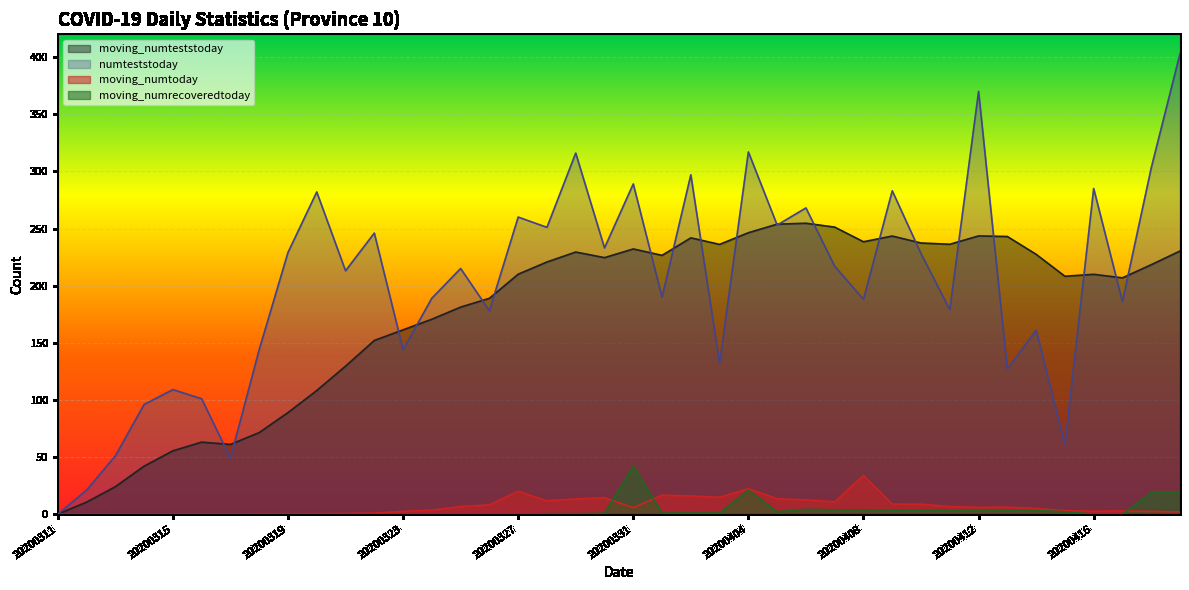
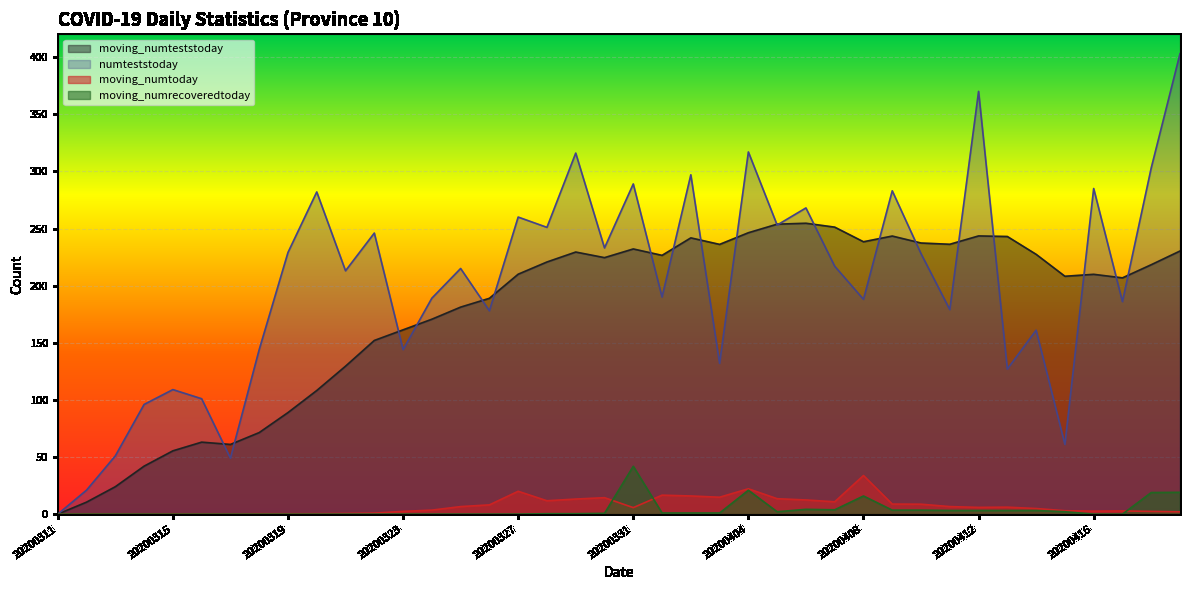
moving_numrecoveredtoday, 20200408: 4 -> 16
